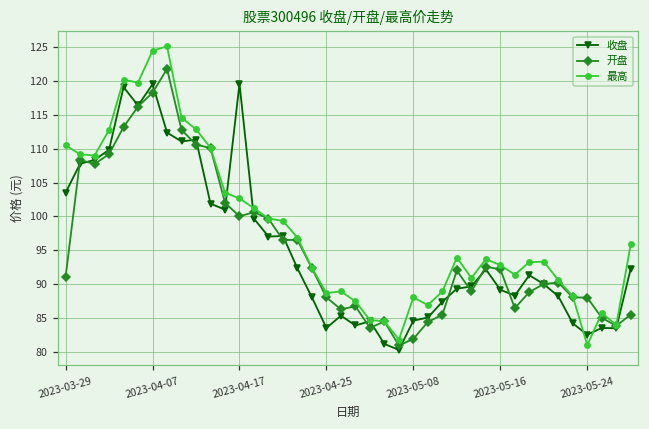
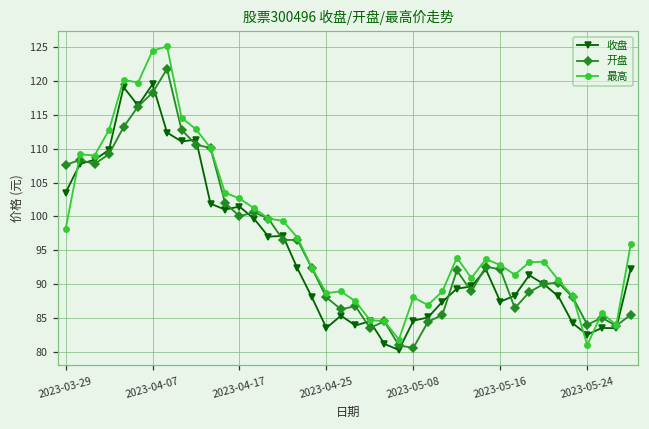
开盘, 2023-03-29: 91 -> 108
最高, 2023-03-29: 111 -> 98
收盘, 2023-04-17: 120 -> 101
开盘, 2023-05-08: 82 -> 81
收盘, 2023-05-16: 89 -> 87
开盘, 2023-05-24: 88 -> 84
